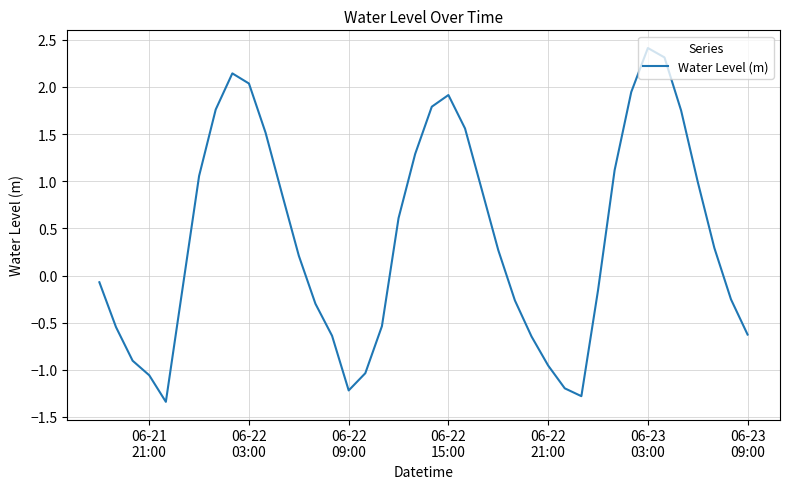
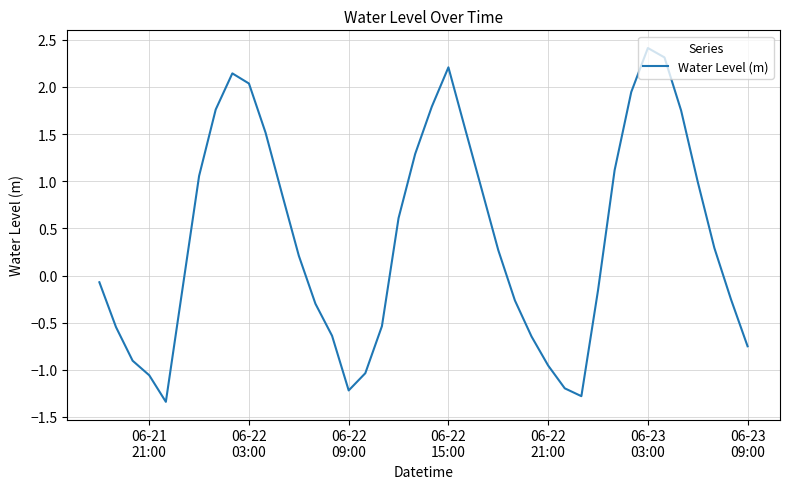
06-22 15:00: 1.9 -> 2.2
06-23 09:00: -0.6 -> -0.8
